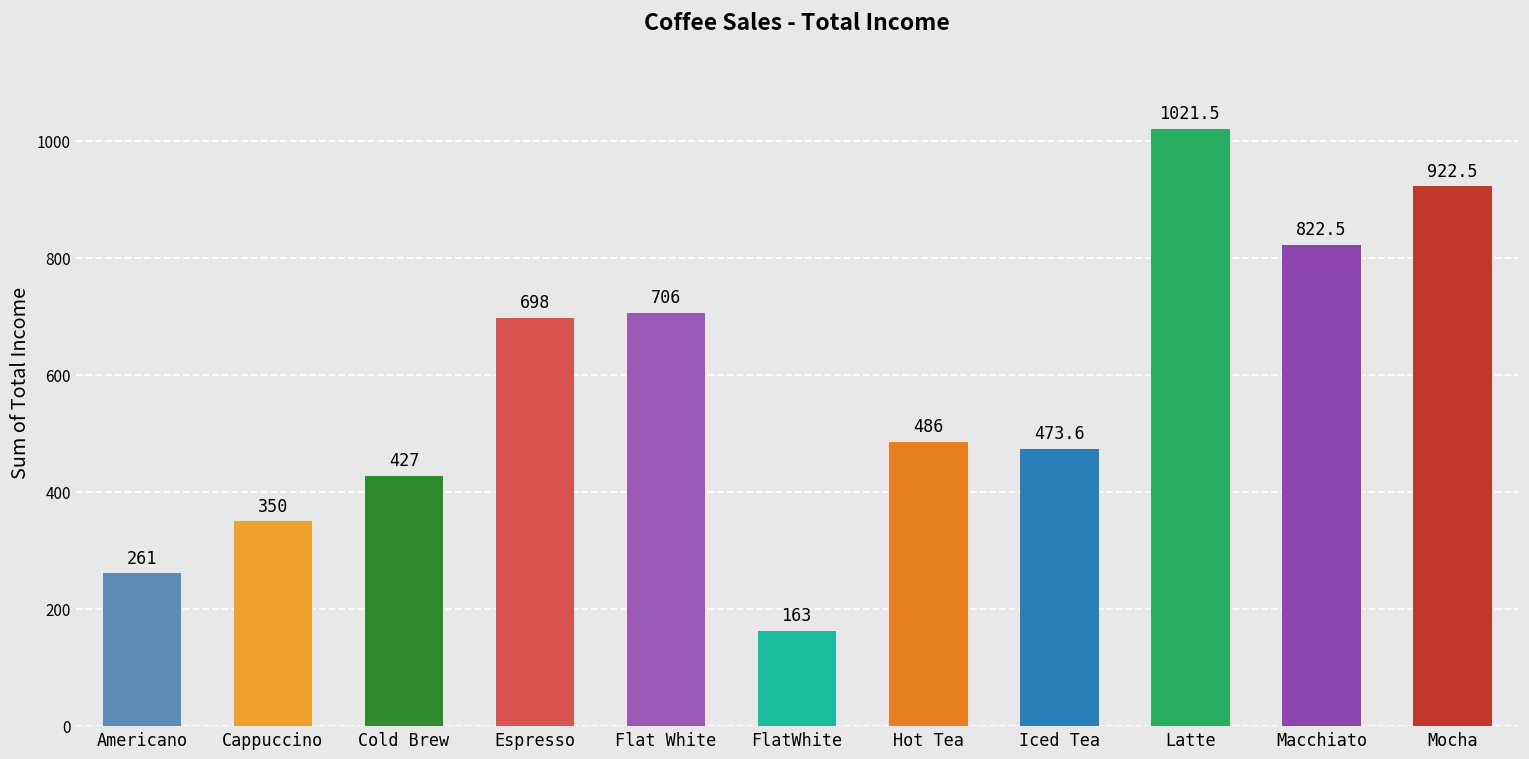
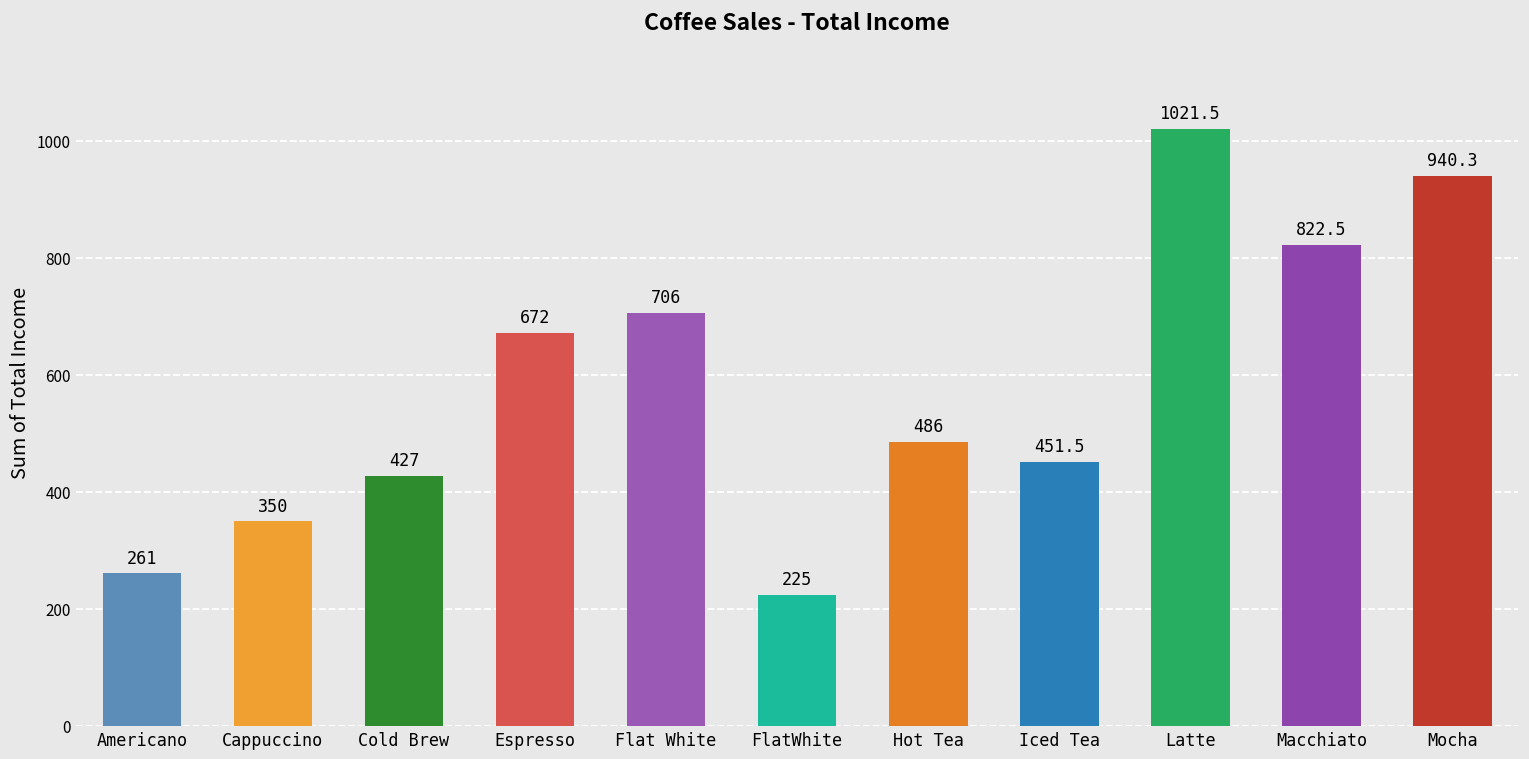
Espresso: 698 -> 672
FlatWhite: 163 -> 225
Iced Tea: 473.6 -> 451.5
Mocha: 922.5 -> 940.3
